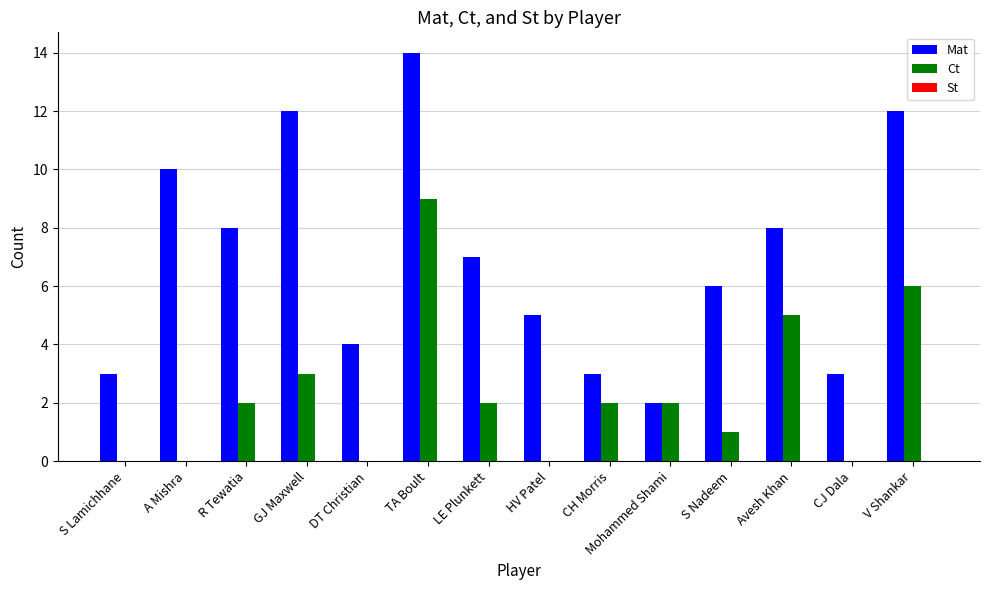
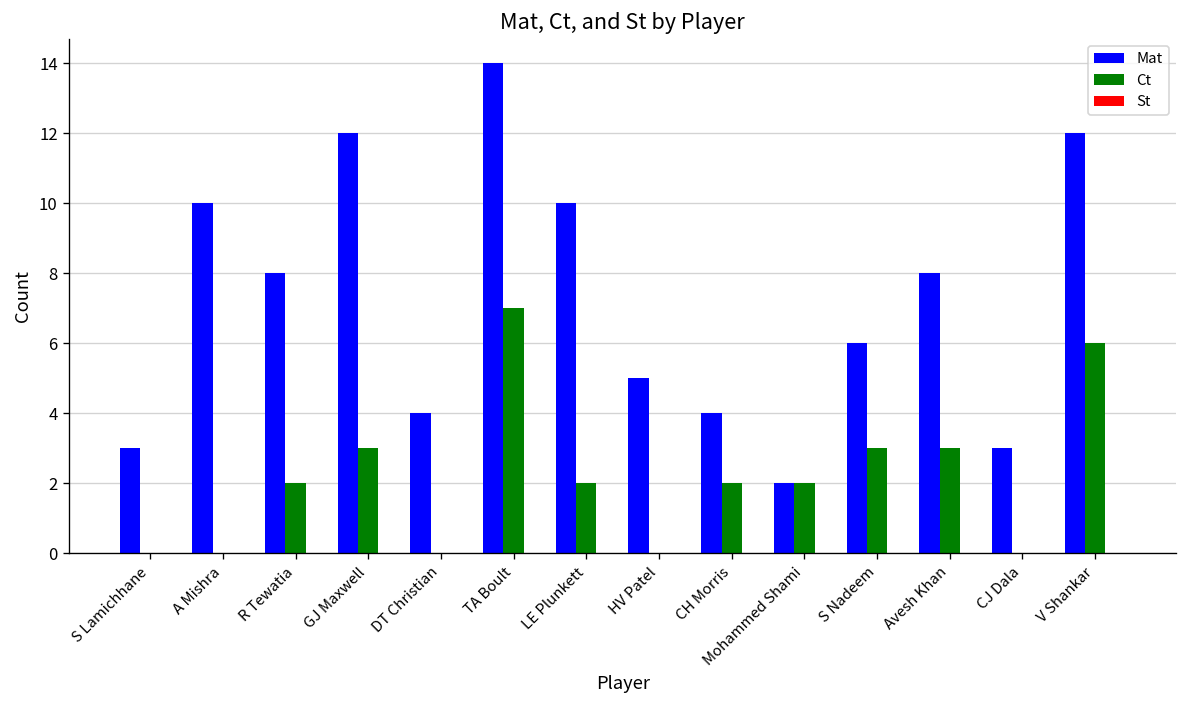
Ct, TA Boult: 9 -> 7
Mat, LE Plunkett: 7 -> 10
Mat, CH Morris: 3 -> 4
Ct, S Nadeem: 1 -> 3
Ct, Avesh Khan: 5 -> 3
